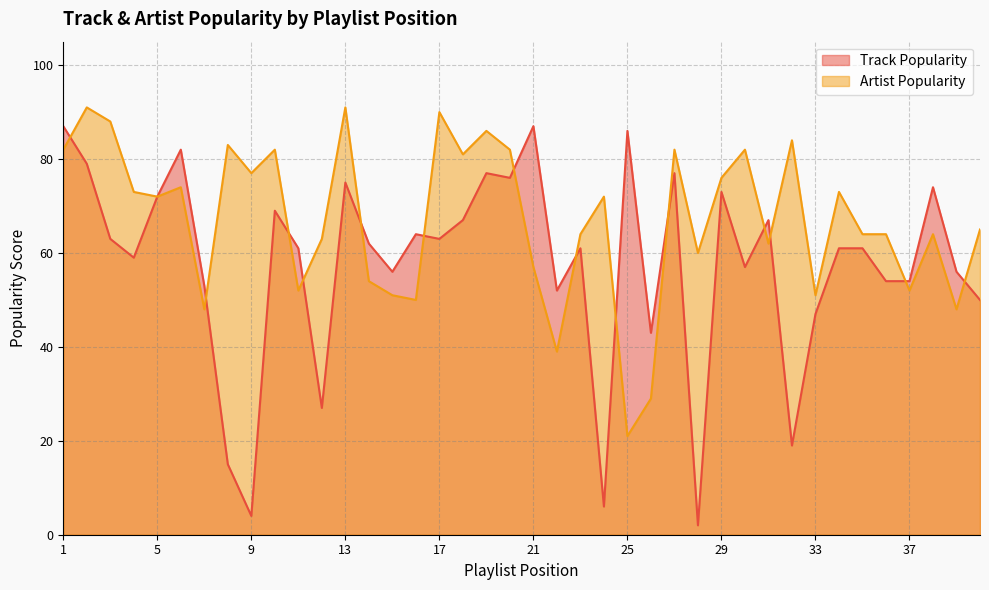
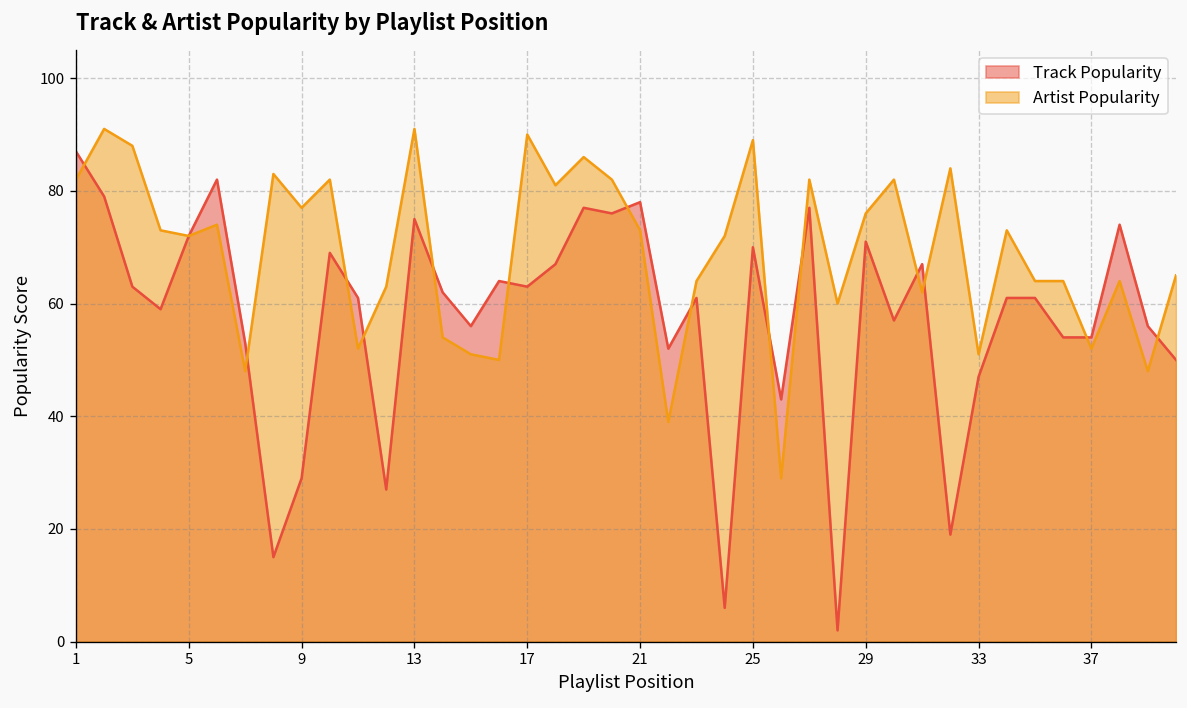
Track Popularity, 9: 4 -> 29
Track Popularity, 21: 87 -> 78
Artist Popularity, 21: 57 -> 73
Track Popularity, 25: 86 -> 70
Artist Popularity, 25: 21 -> 89
Track Popularity, 29: 73 -> 71
